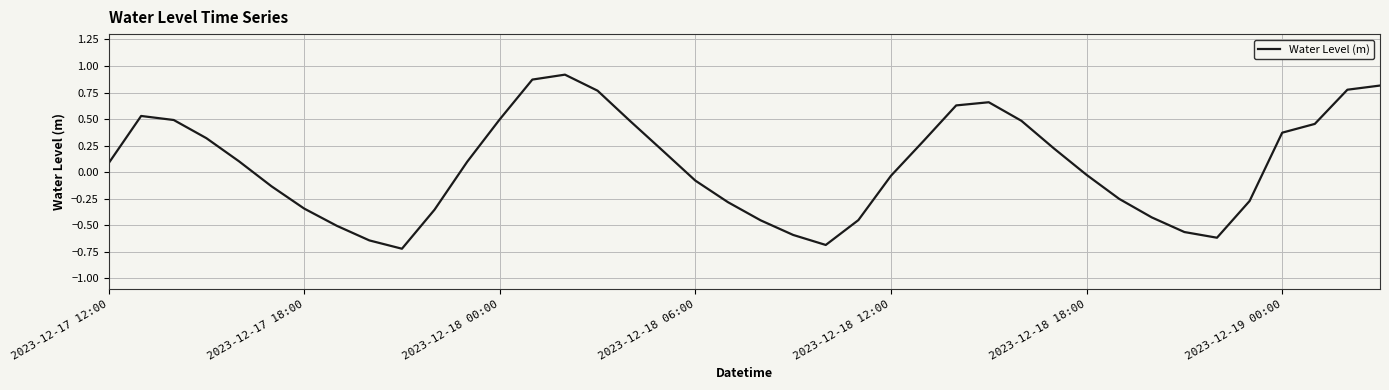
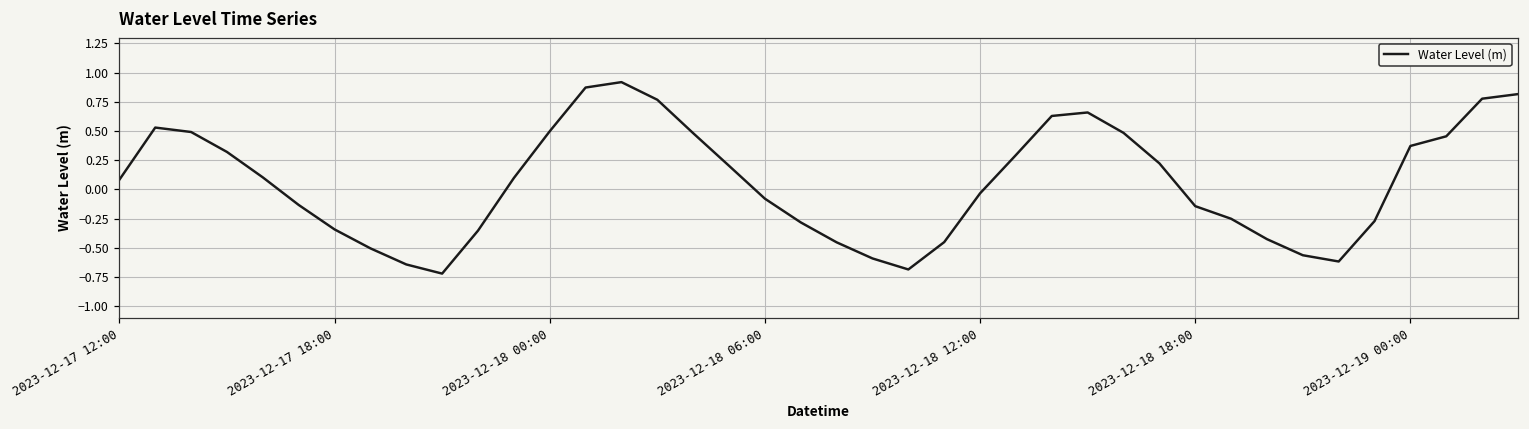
2023-12-18 18:00: -0.03 -> -0.14
